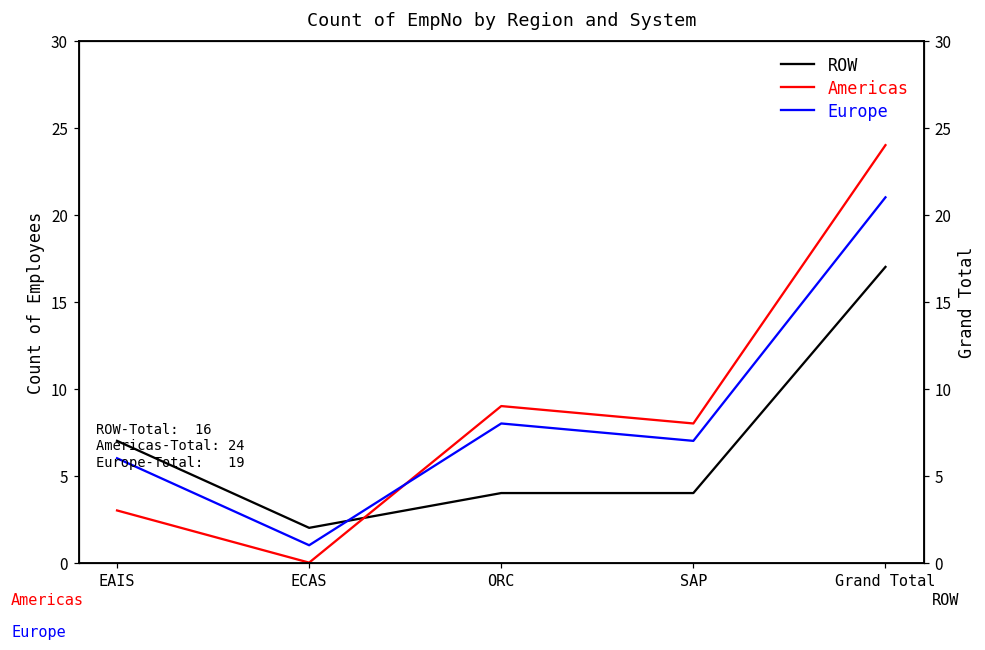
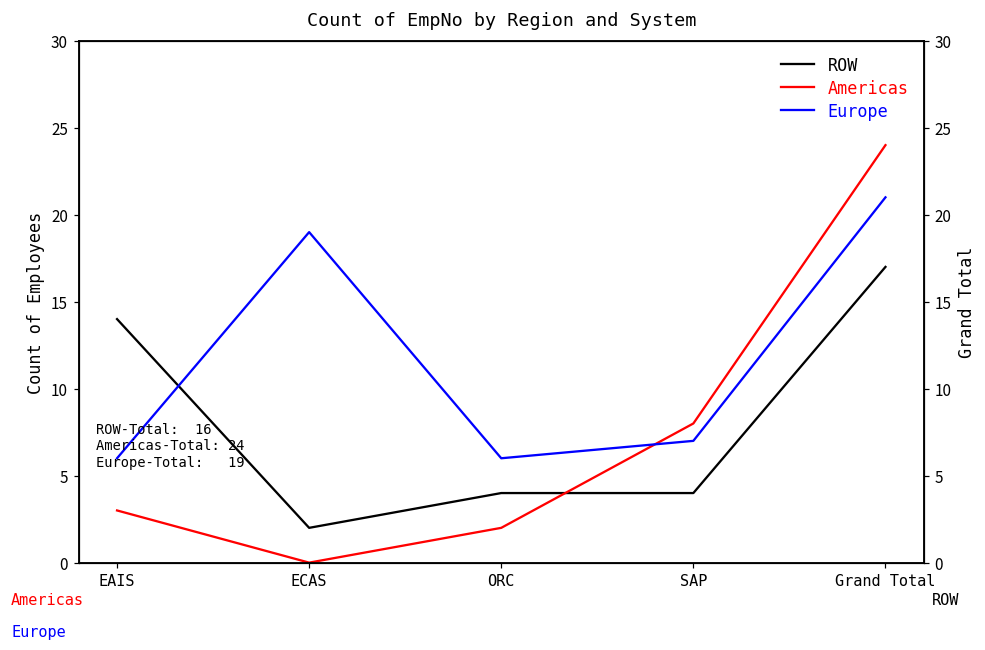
ROW, EAIS: 7 -> 14
Europe, ECAS: 1 -> 19
Americas, ORC: 9 -> 2
Europe, ORC: 8 -> 6
